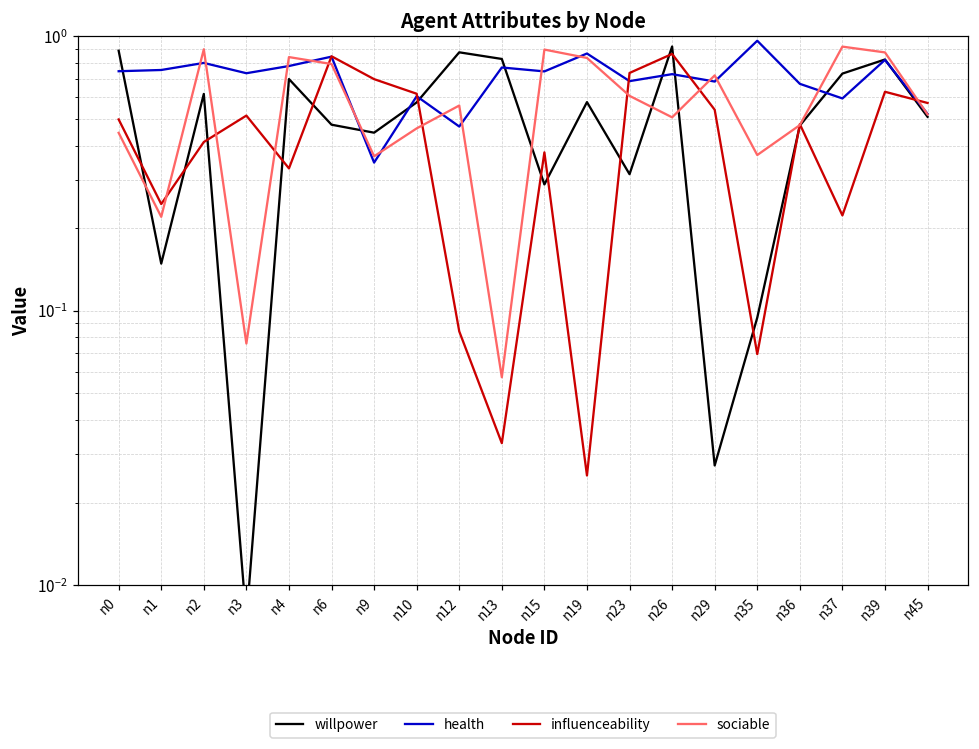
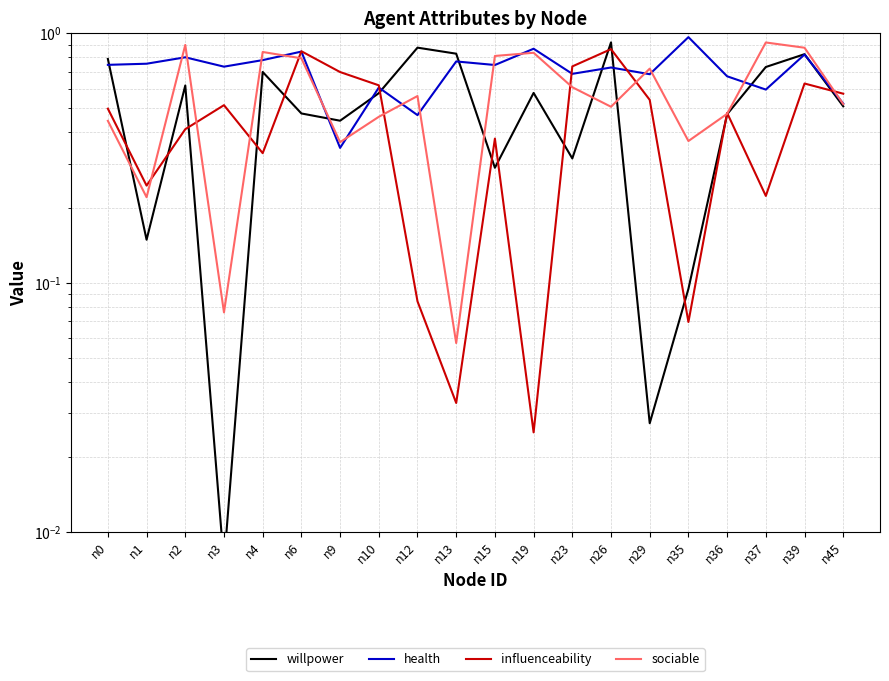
willpower, n0: 0.89 -> 0.79
sociable, n15: 0.90 -> 0.81
